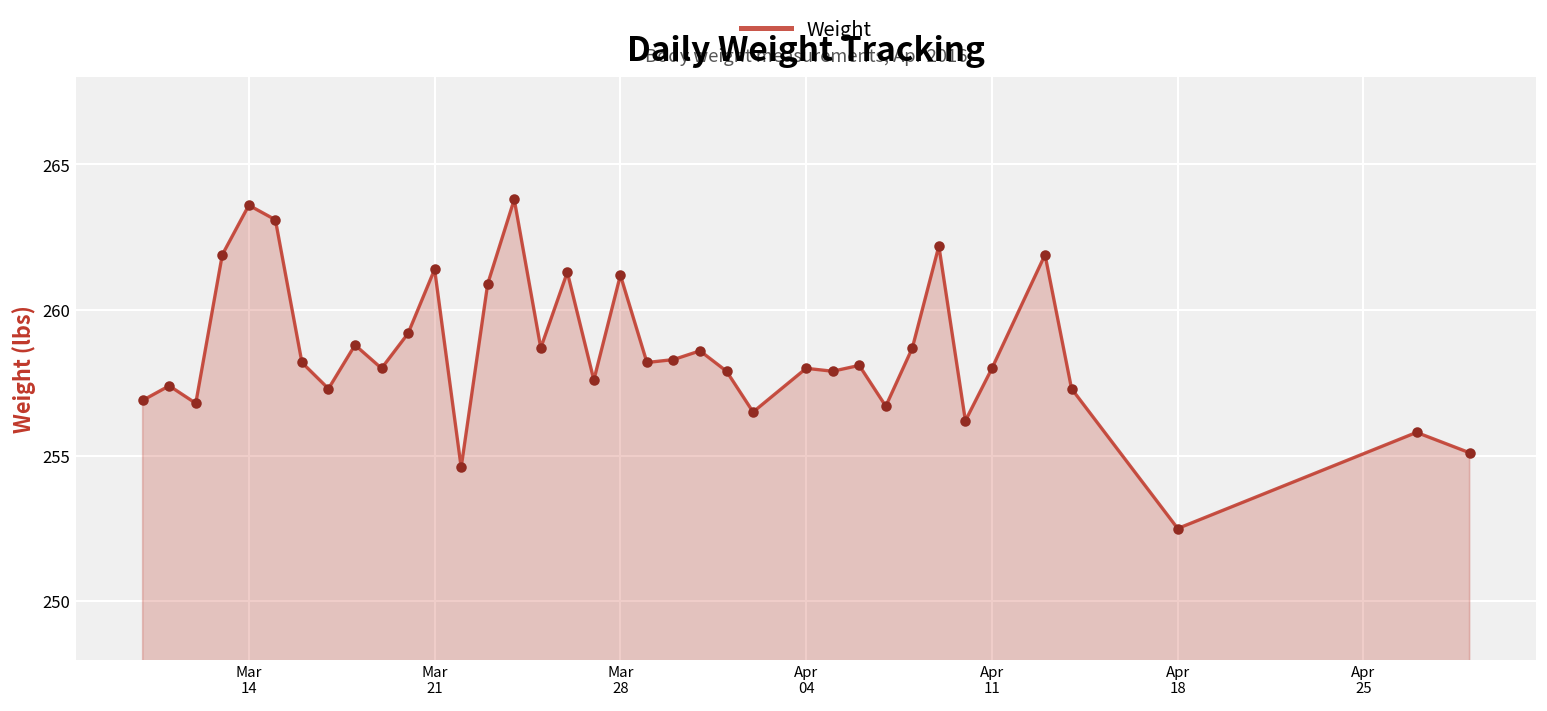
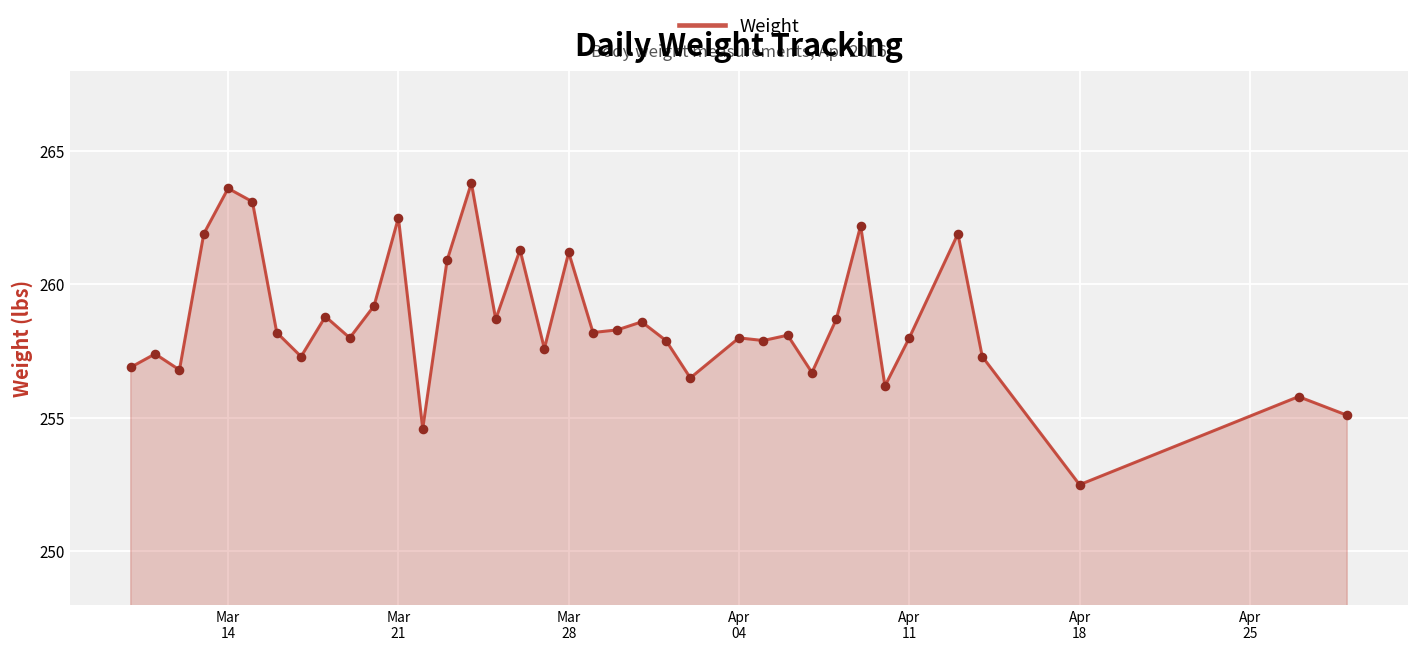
Mar 21: 261.4 -> 262.5
